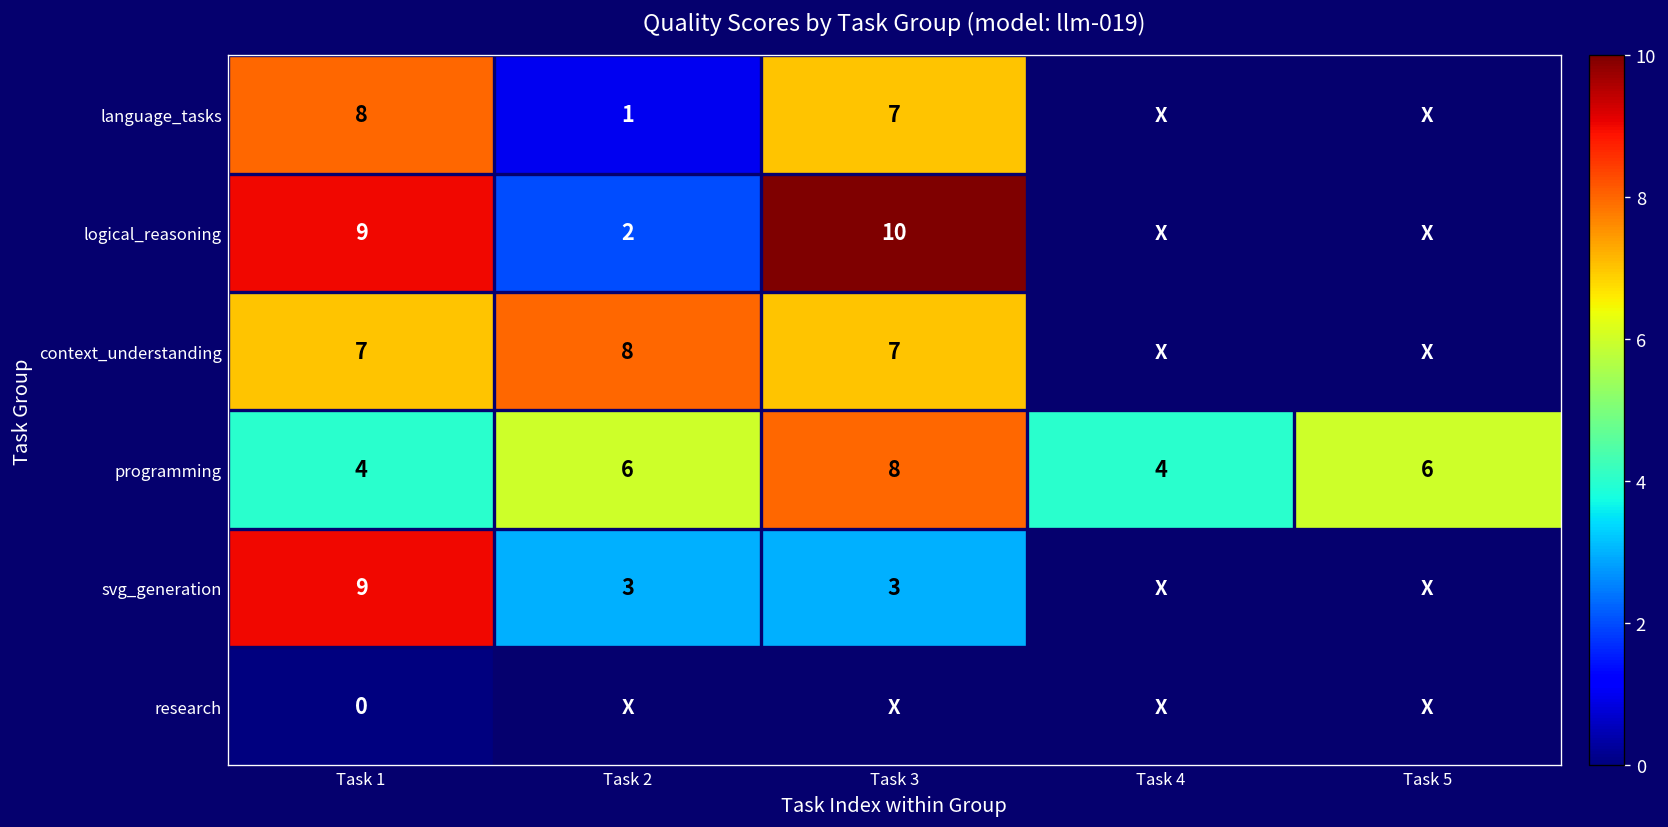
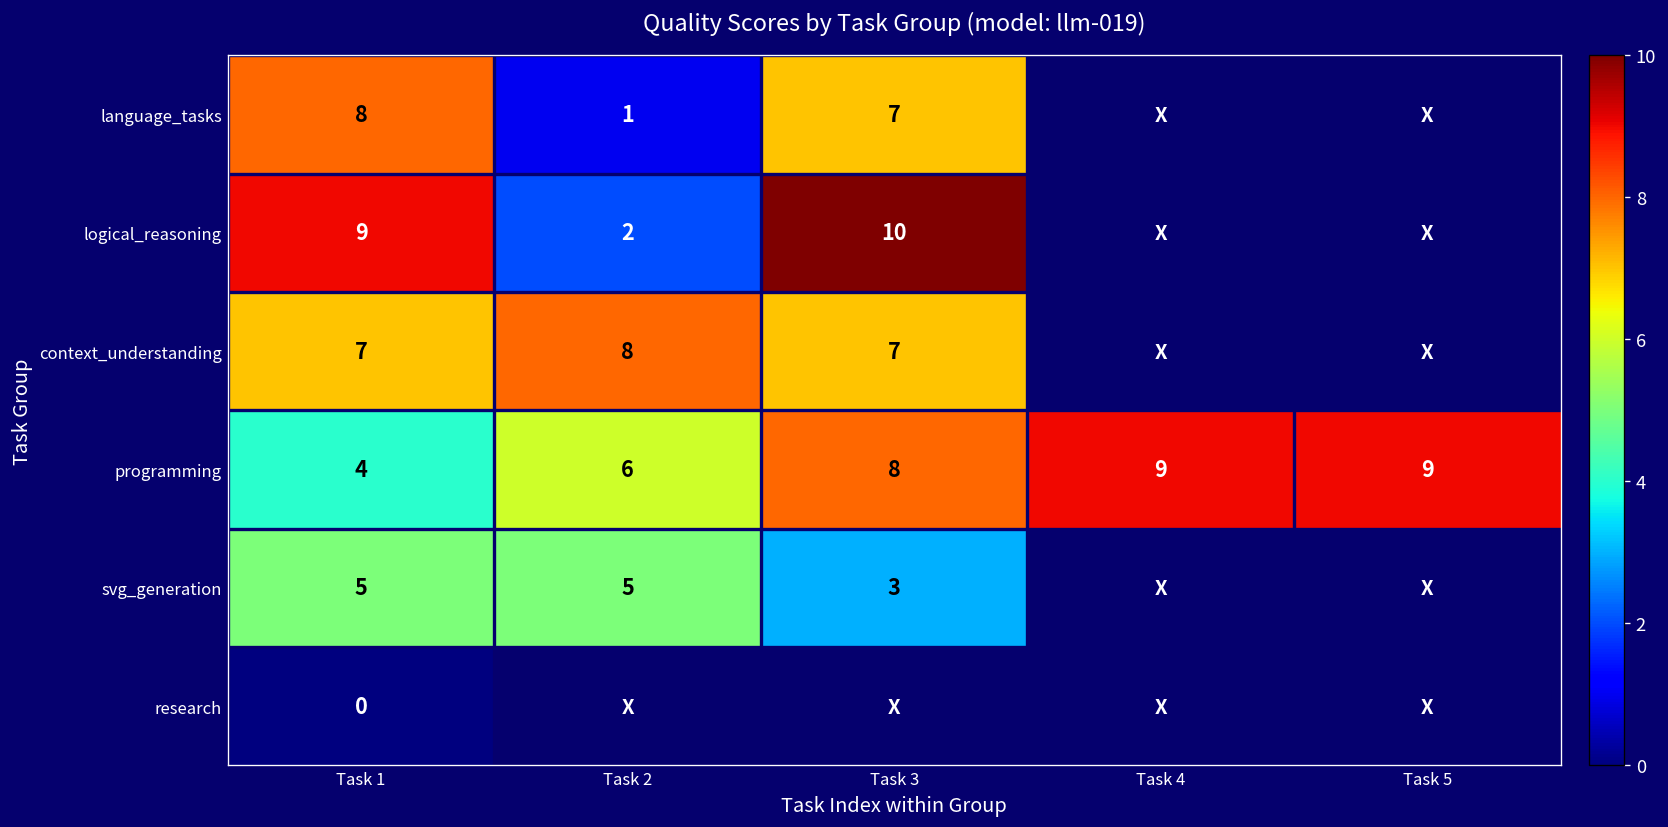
programming, Task 4: 4 -> 9
programming, Task 5: 6 -> 9
svg_generation, Task 1: 9 -> 5
svg_generation, Task 2: 3 -> 5
